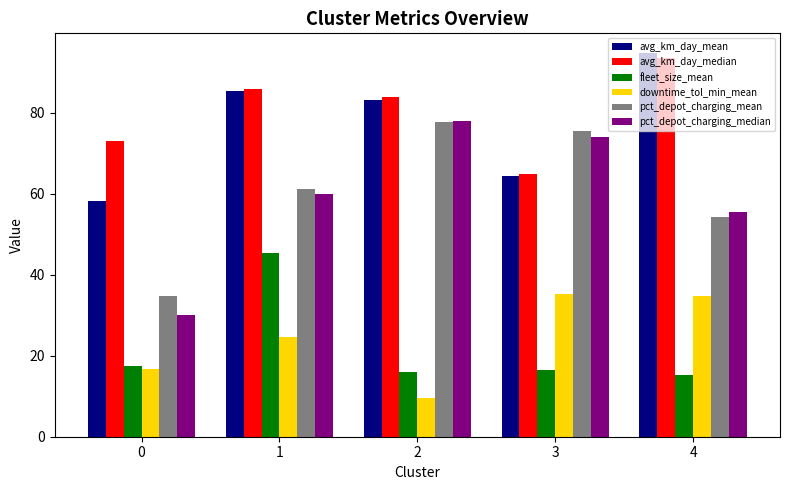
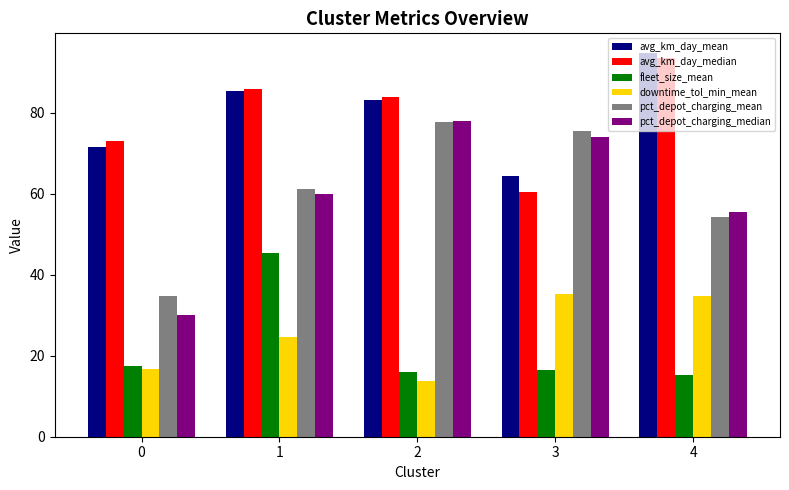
avg_km_day_mean, 0: 58 -> 72
downtime_tol_min_mean, 2: 10 -> 14
avg_km_day_median, 3: 65 -> 61
